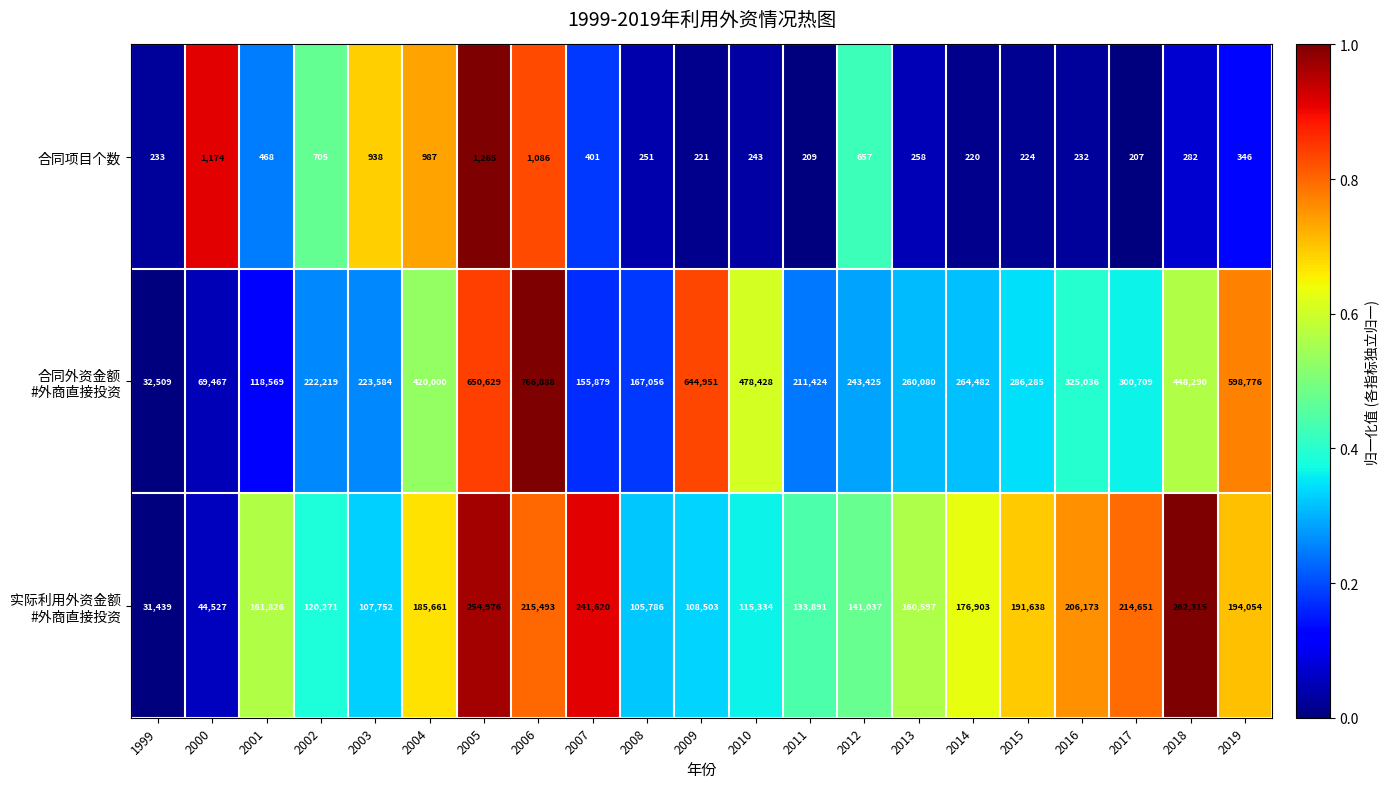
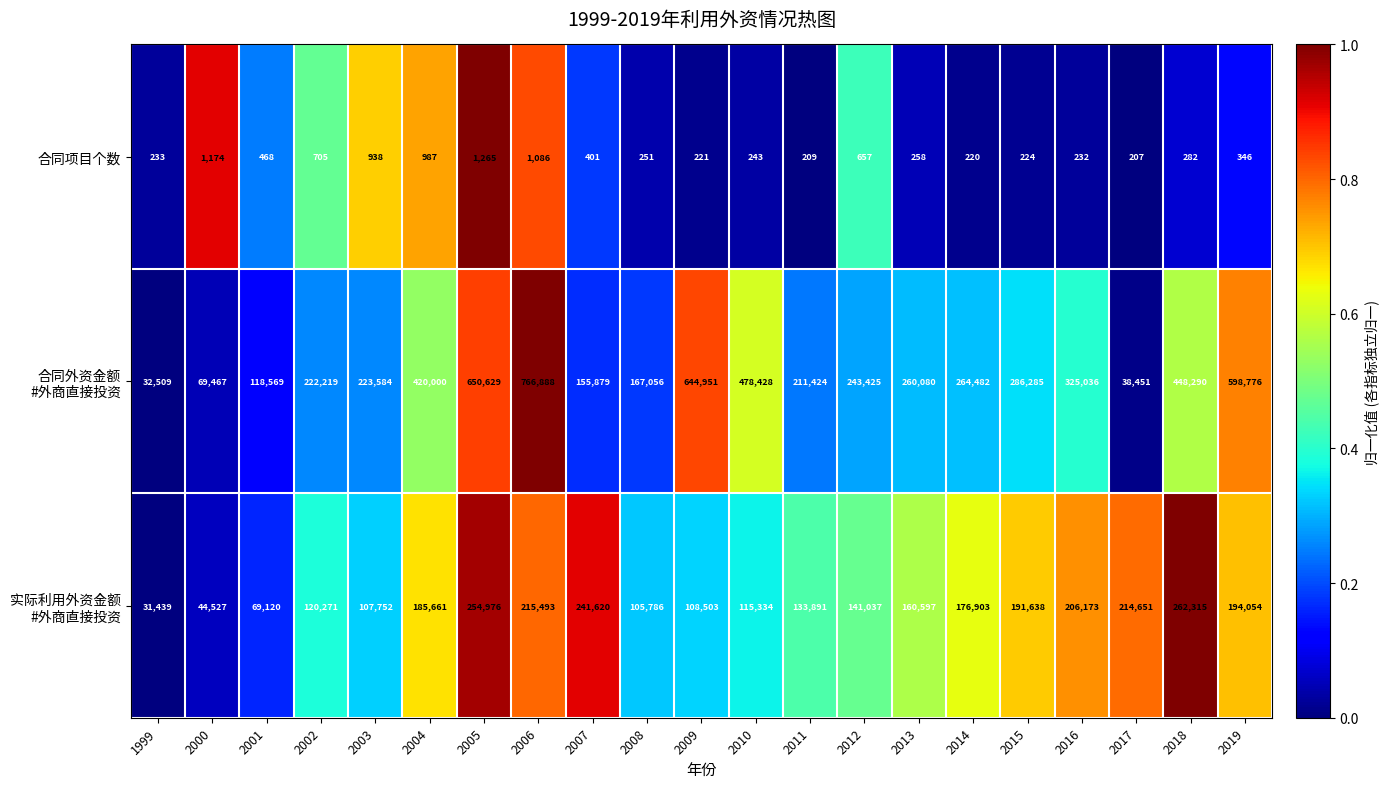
合同外资金额 #外商直接投资, 2017: 300,709 -> 38,451
实际利用外资金额 #外商直接投资, 2001: 161,826 -> 69,120
